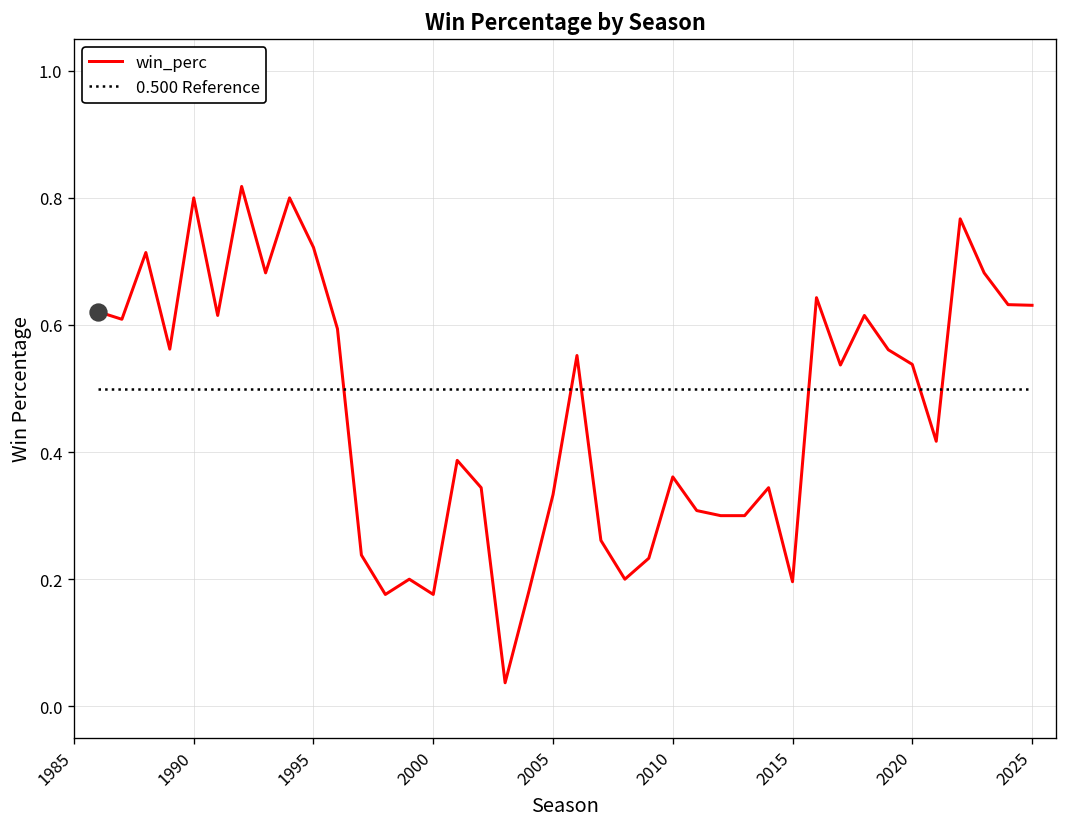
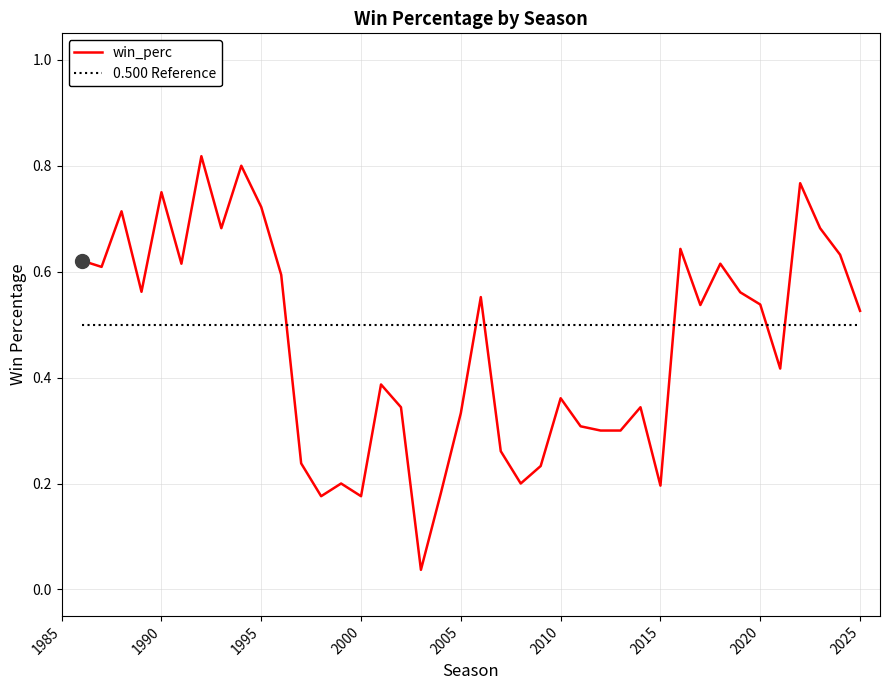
win_perc, 1990: 0.80 -> 0.75
win_perc, 2025: 0.63 -> 0.53
